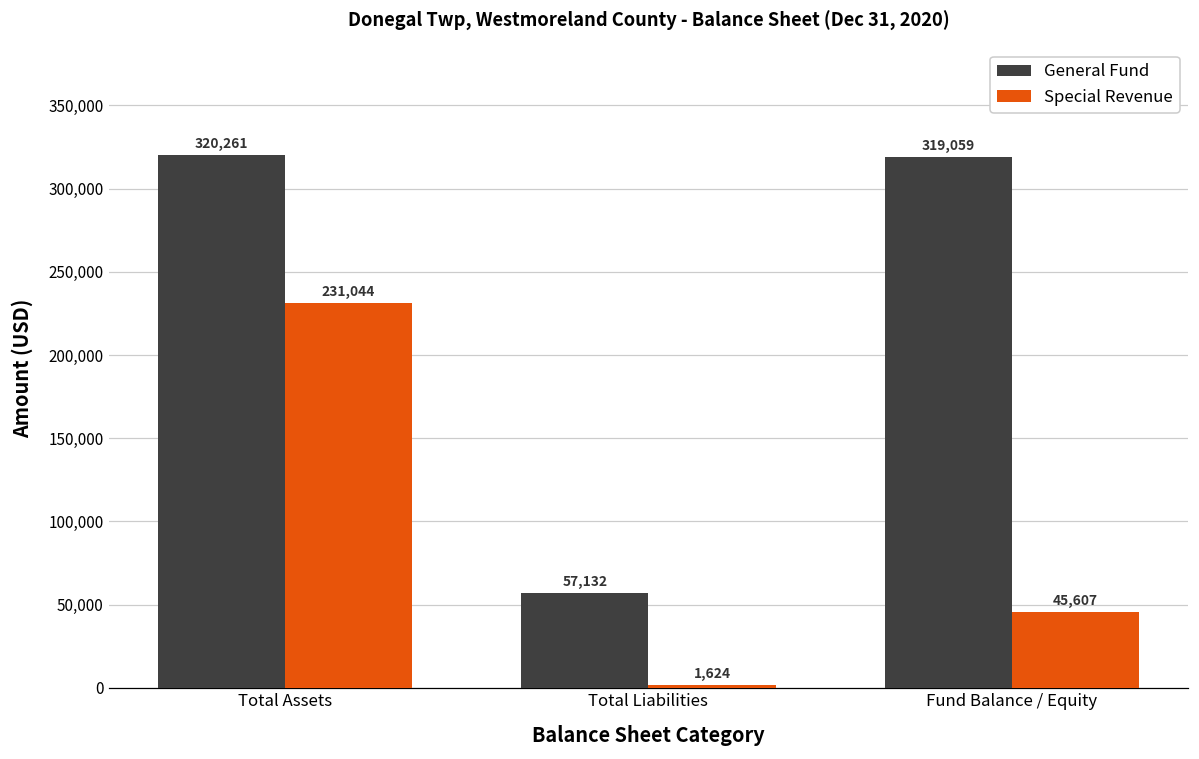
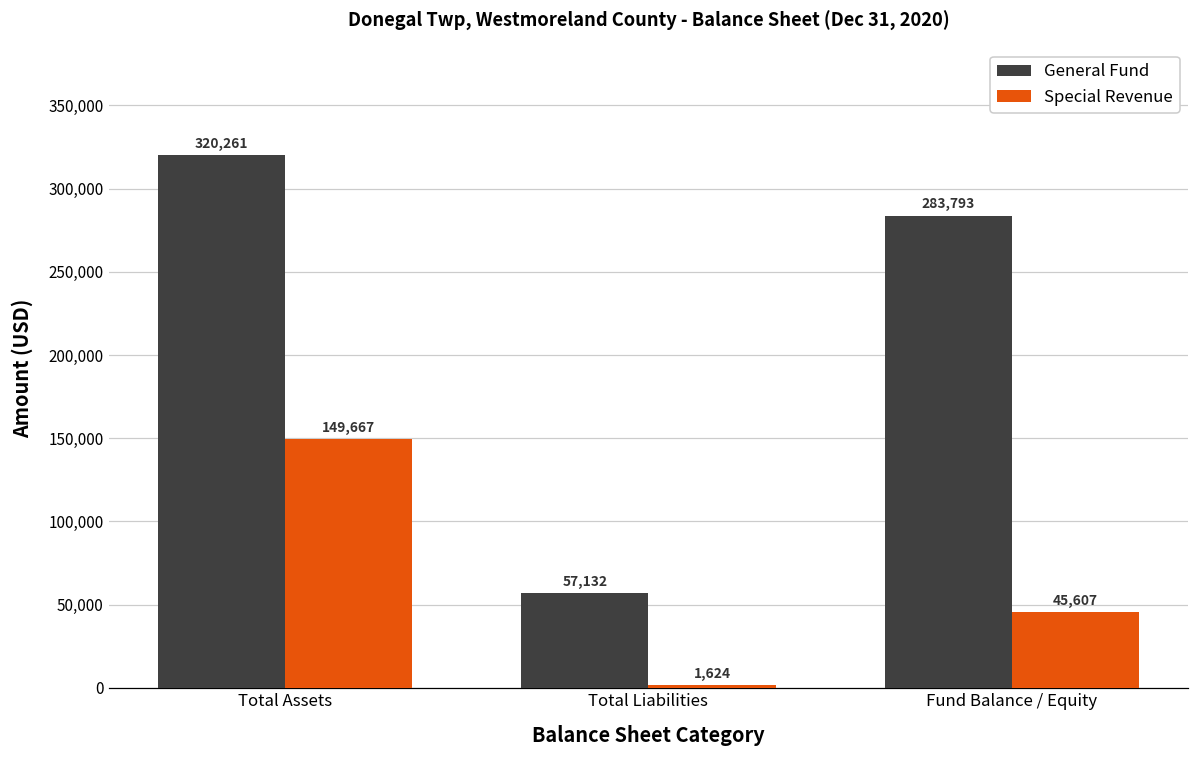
Special Revenue, Total Assets: 231,044 -> 149,667
General Fund, Fund Balance / Equity: 319,059 -> 283,793
